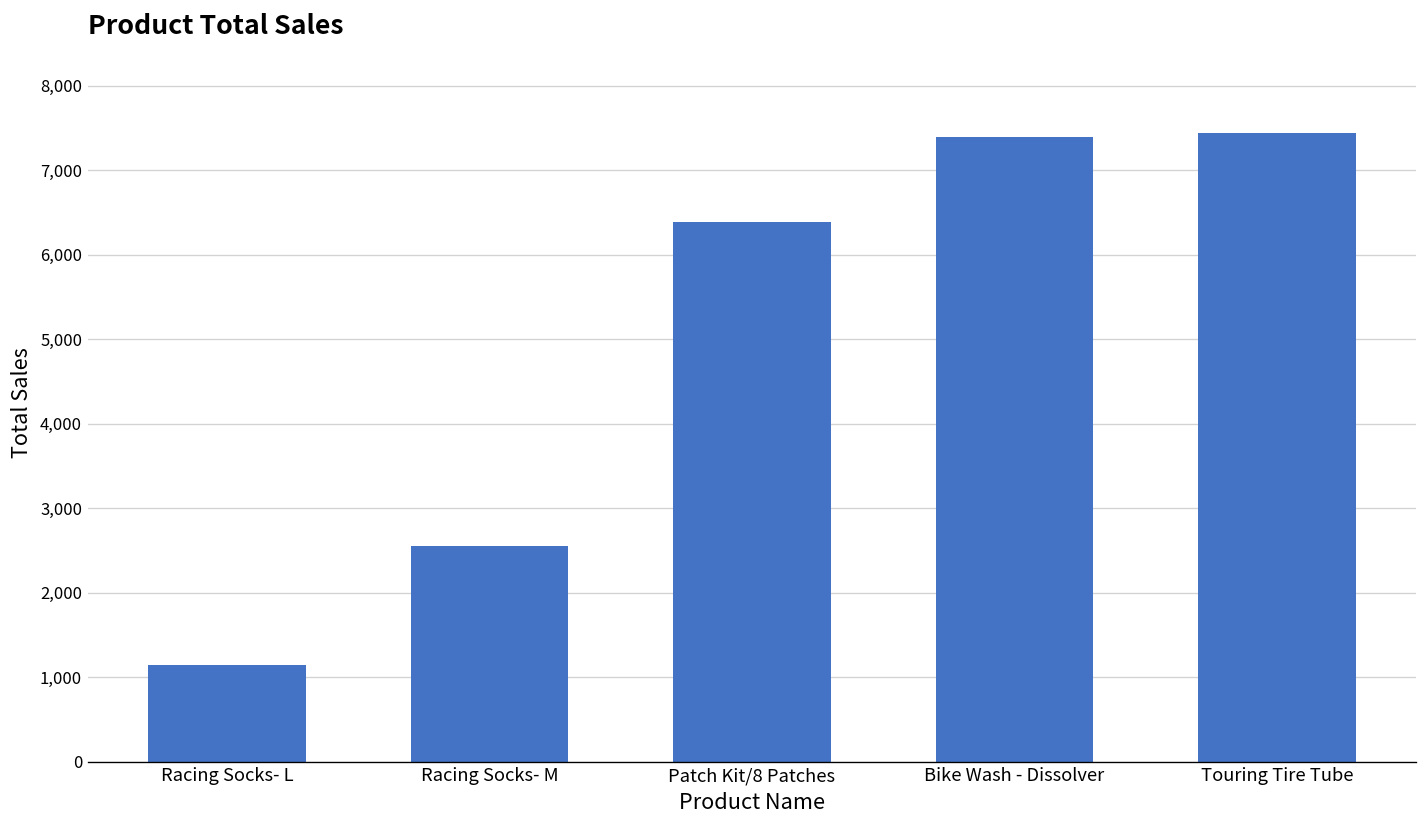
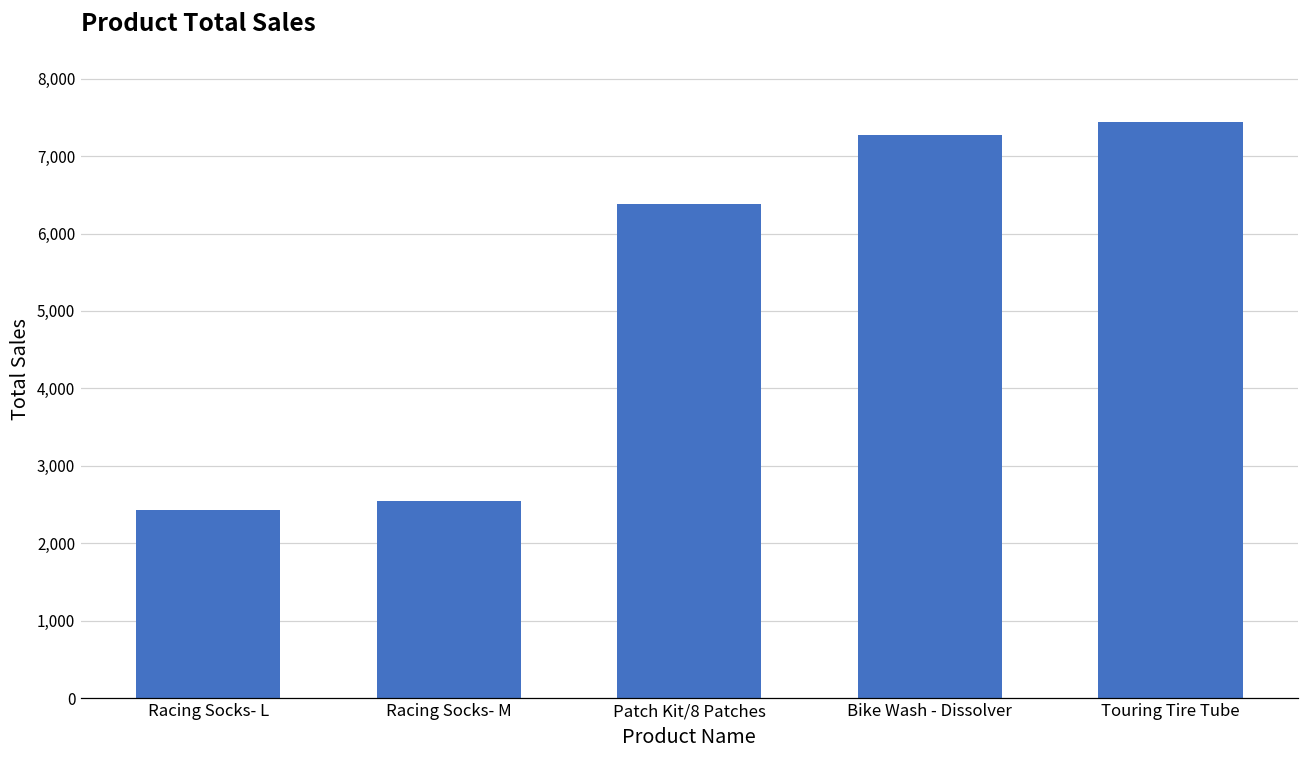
Racing Socks- L: 1,100 -> 2,400
Bike Wash - Dissolver: 7,400 -> 7,300
